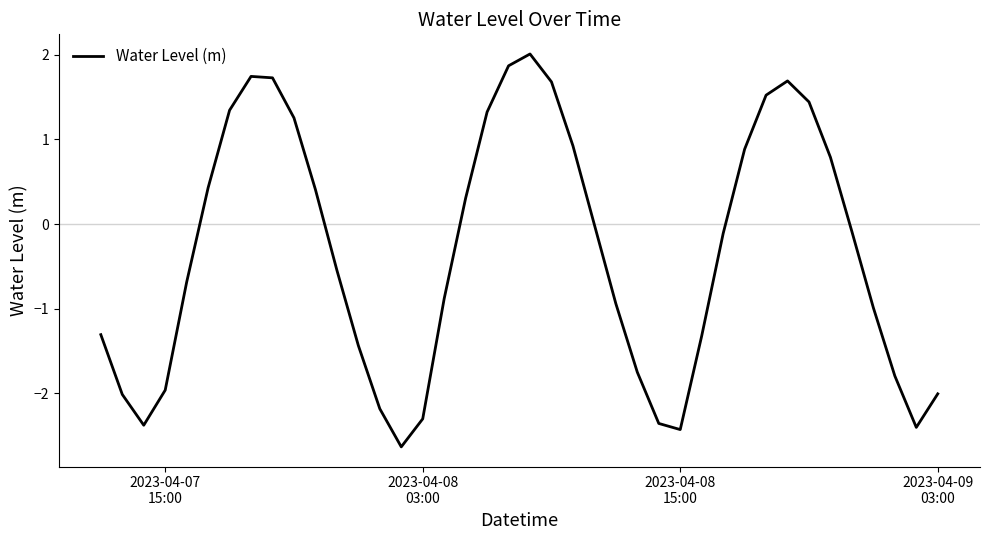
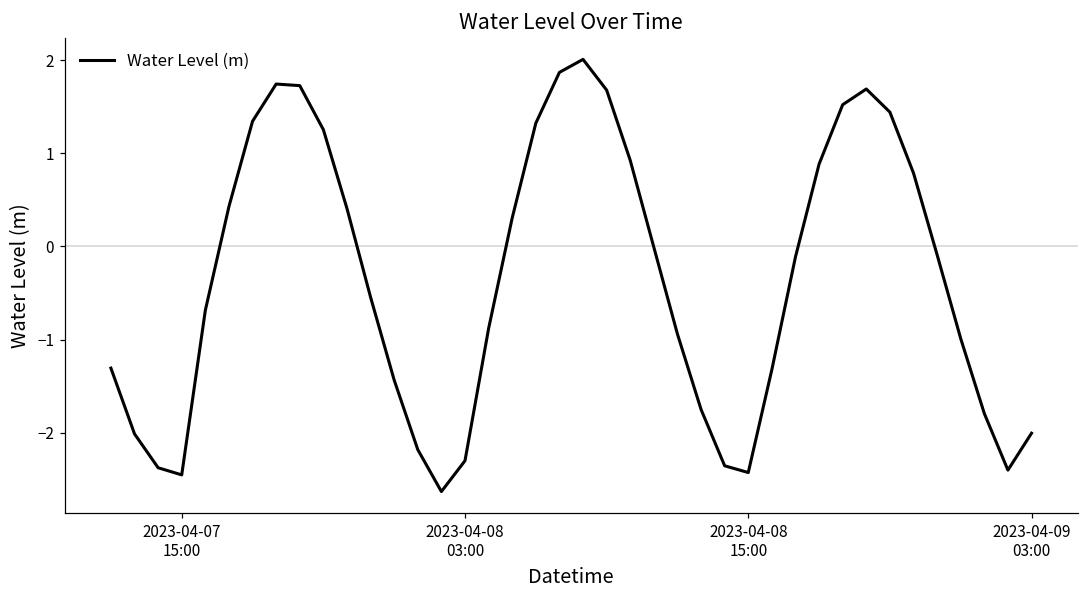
2023-04-07 15:00: -2.0 -> -2.5
